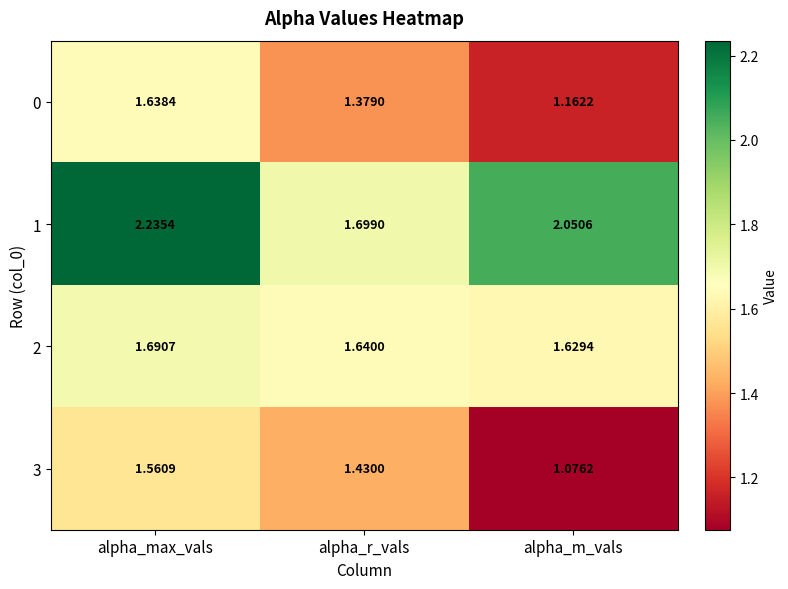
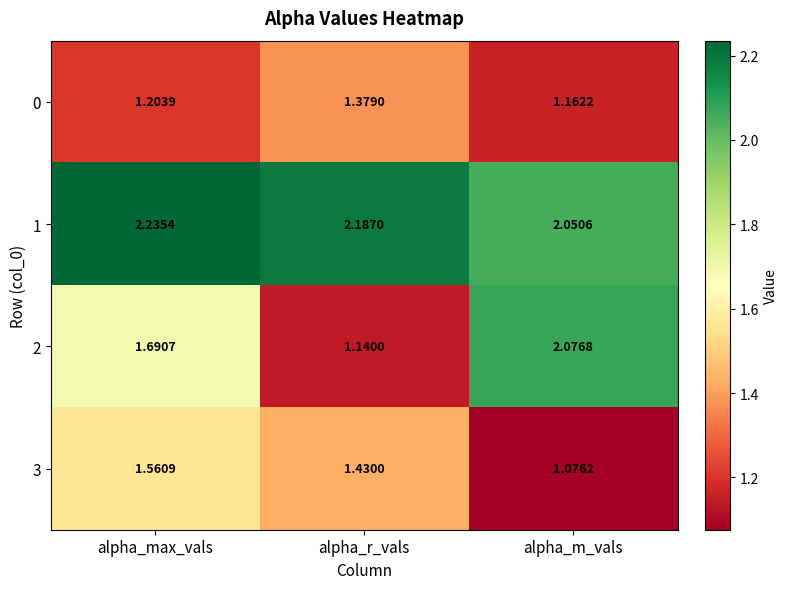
0, alpha_max_vals: 1.6384 -> 1.2039
1, alpha_r_vals: 1.6990 -> 2.1870
2, alpha_r_vals: 1.6400 -> 1.1400
2, alpha_m_vals: 1.6294 -> 2.0768
